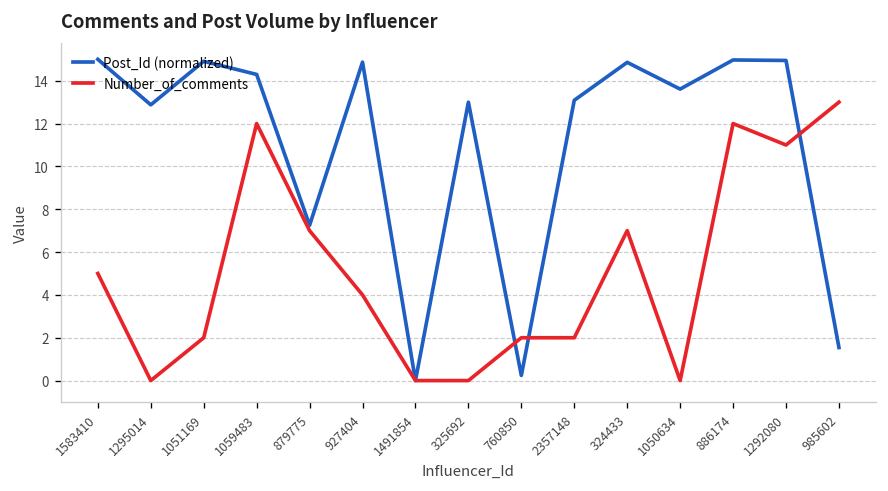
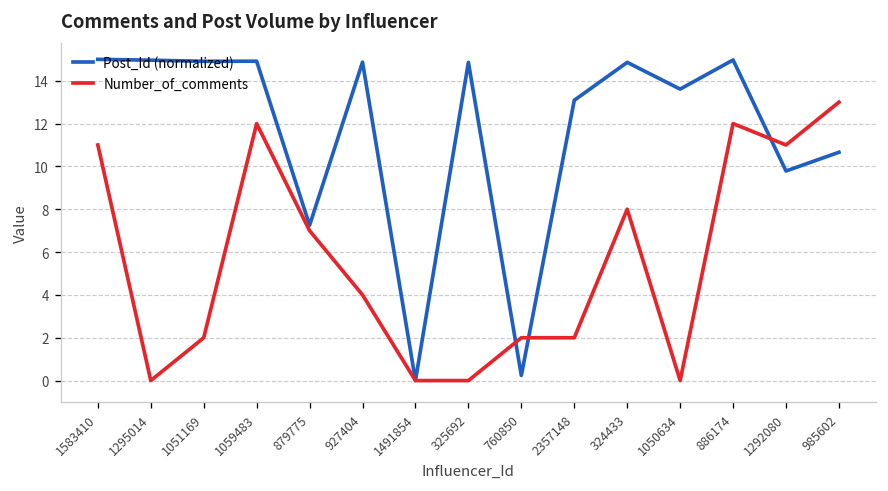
Number_of_comments, 1583410: 5 -> 11
Post_Id (normalized), 1295014: 12.9 -> 15.0
Post_Id (normalized), 1059483: 14.3 -> 14.9
Post_Id (normalized), 325692: 13.0 -> 14.9
Number_of_comments, 324433: 7 -> 8
Post_Id (normalized), 1292080: 14.9 -> 9.8
Post_Id (normalized), 985602: 1.5 -> 10.7
